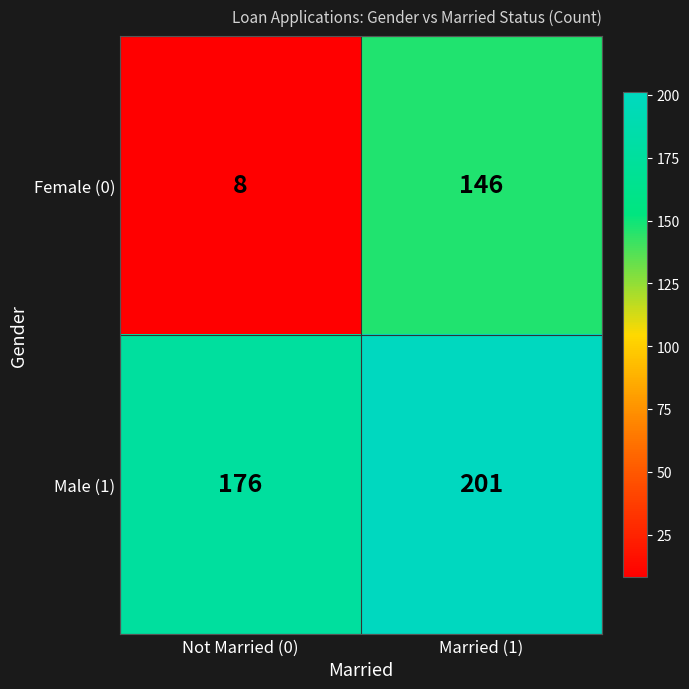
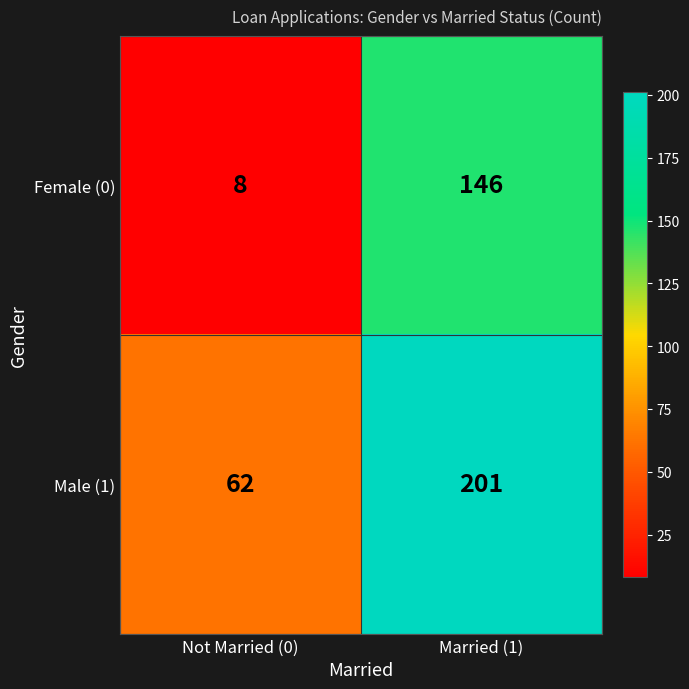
Male (1), Not Married (0): 176 -> 62
